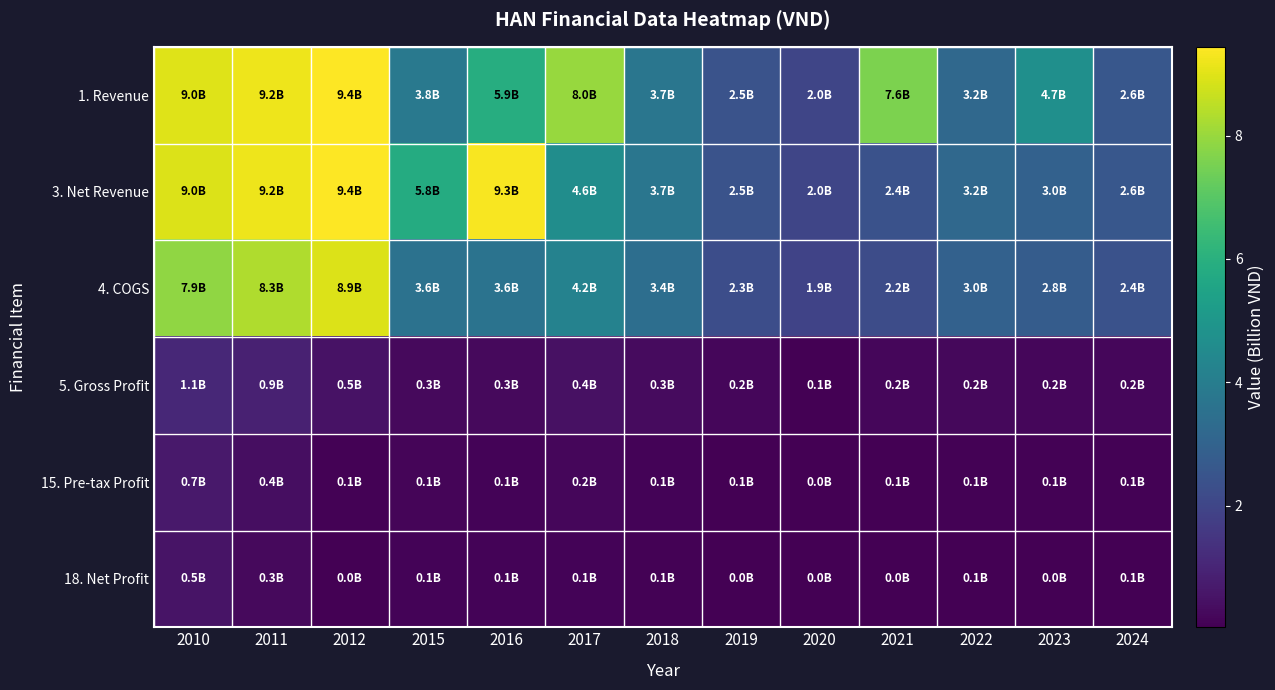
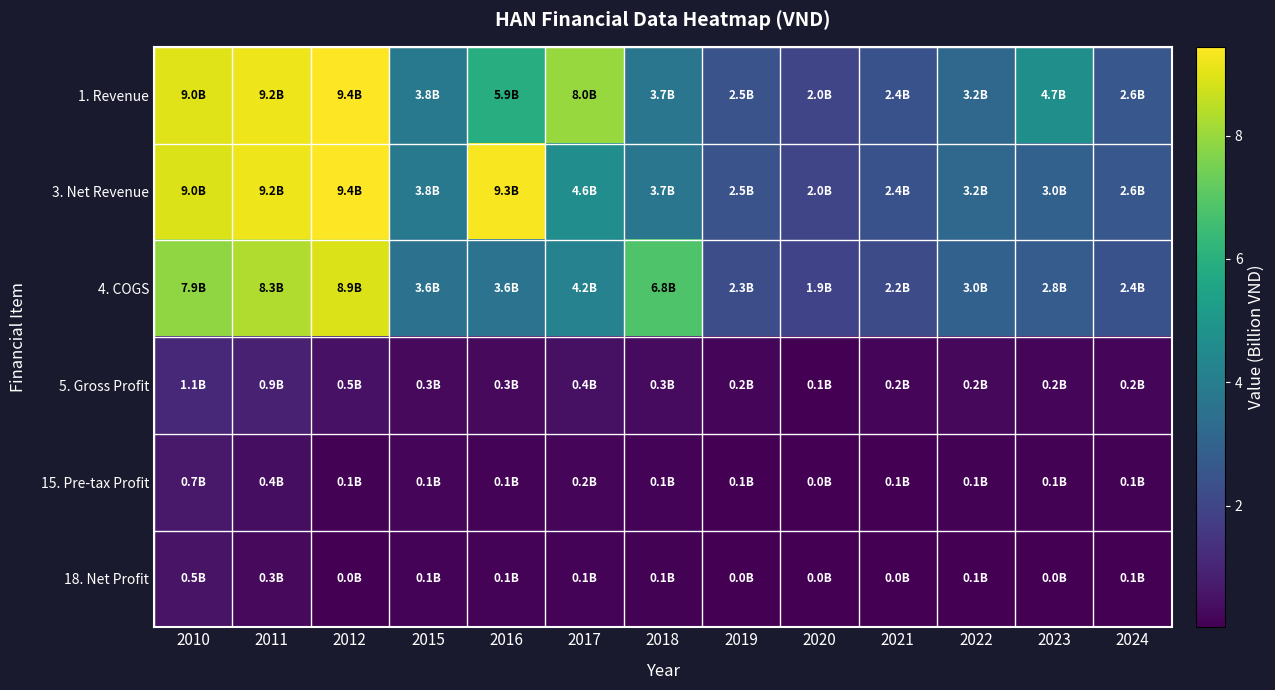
1. Revenue, 2021: 7.6B -> 2.4B
3. Net Revenue, 2015: 5.8B -> 3.8B
4. COGS, 2018: 3.4B -> 6.8B
